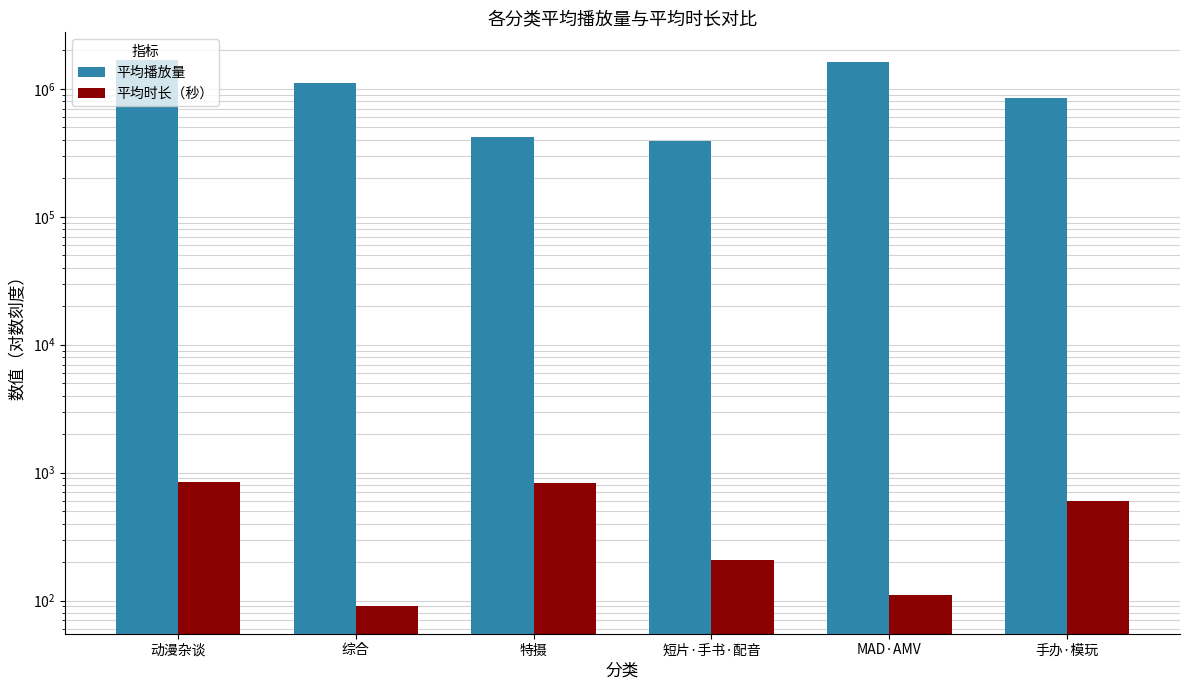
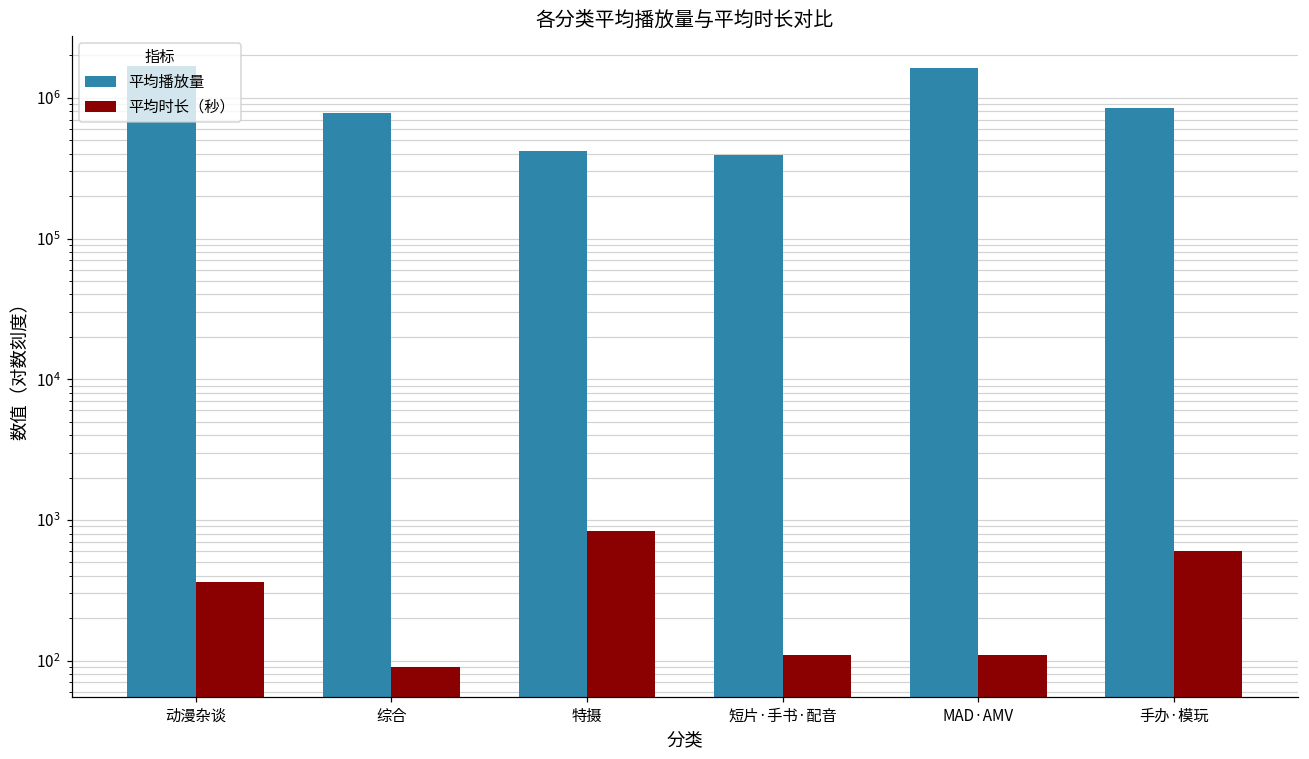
平均时长（秒）, 动漫杂谈: 800 -> 360
平均播放量, 综合: 1100000 -> 800000
平均时长（秒）, 短片·手书·配音: 210 -> 110
